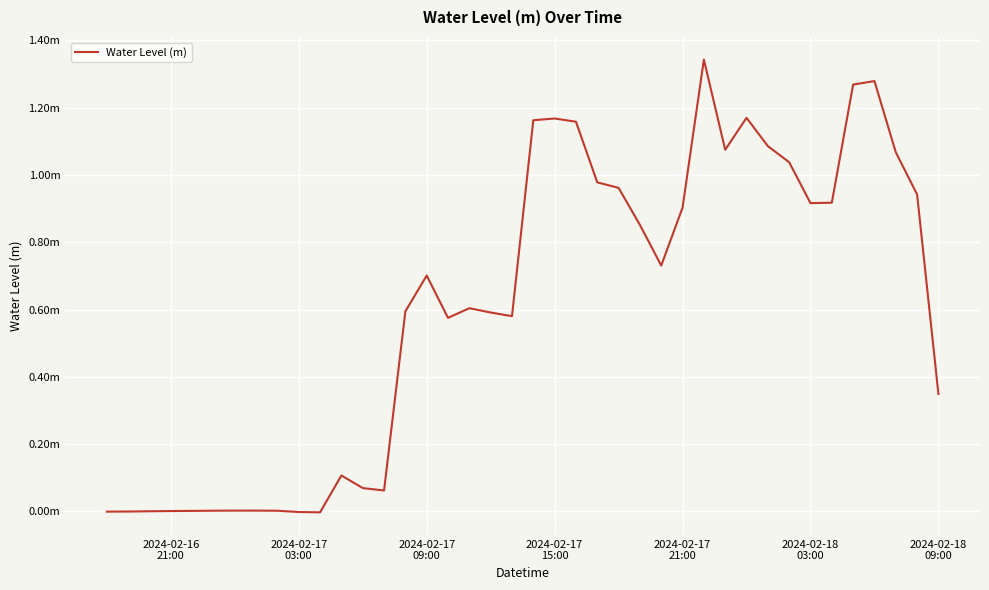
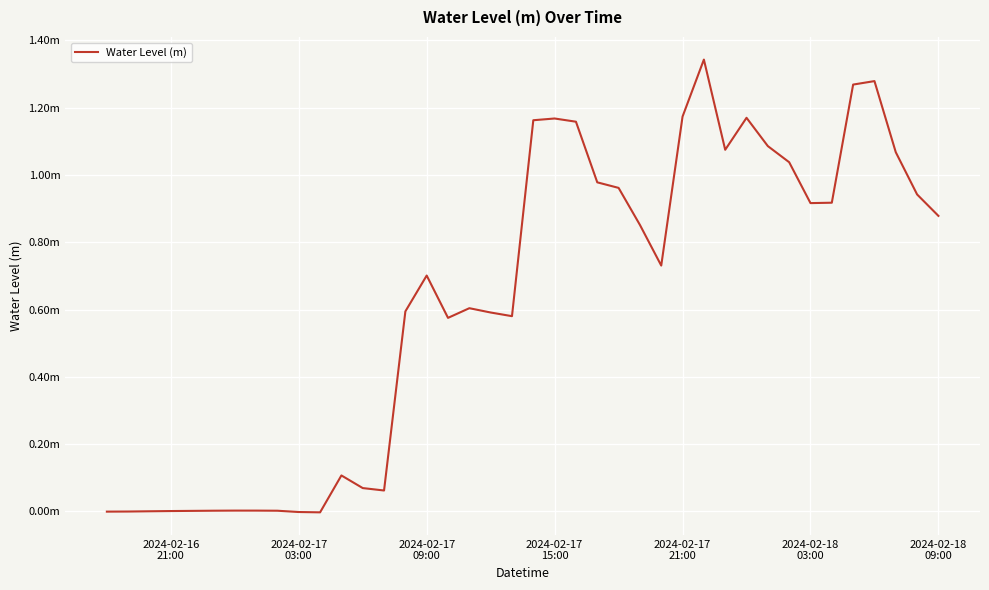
2024-02-17 21:00: 0.90m -> 1.17m
2024-02-18 09:00: 0.35m -> 0.88m
